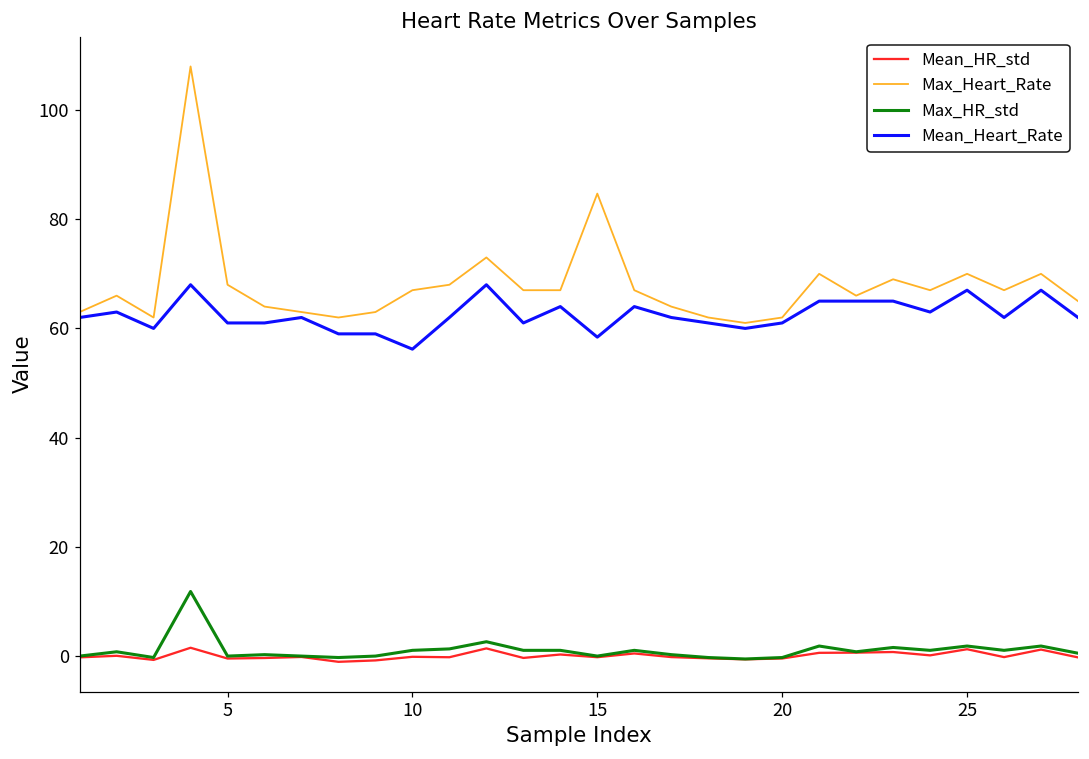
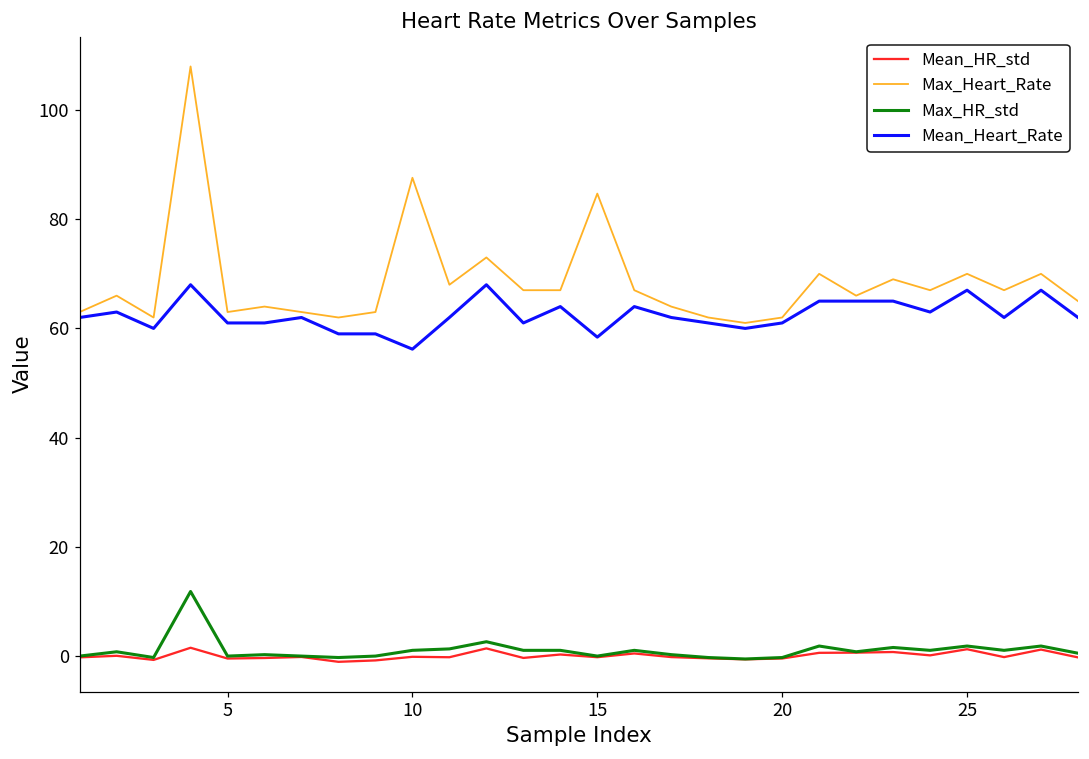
Max_Heart_Rate, 5: 68 -> 63
Max_Heart_Rate, 10: 67 -> 88
